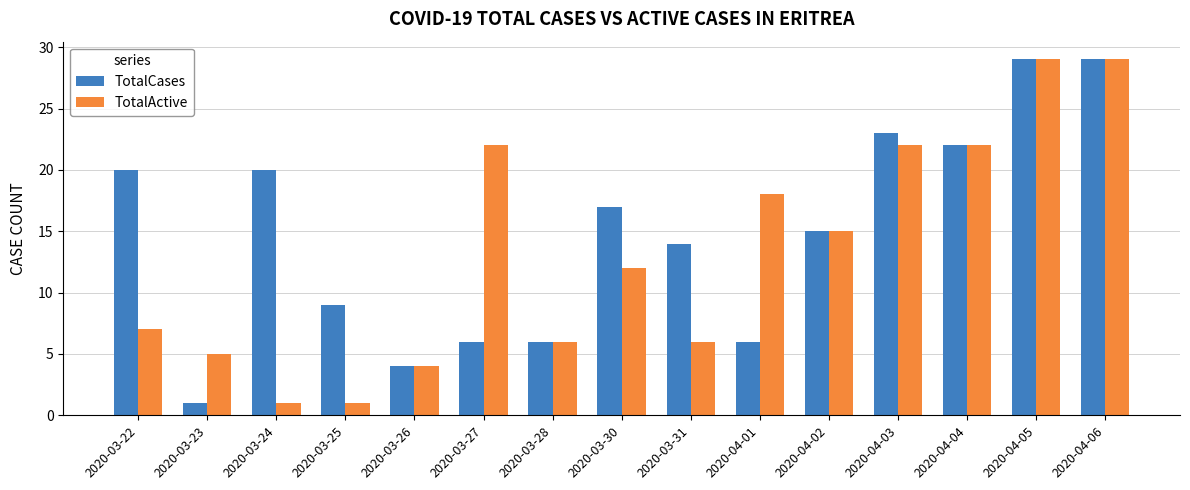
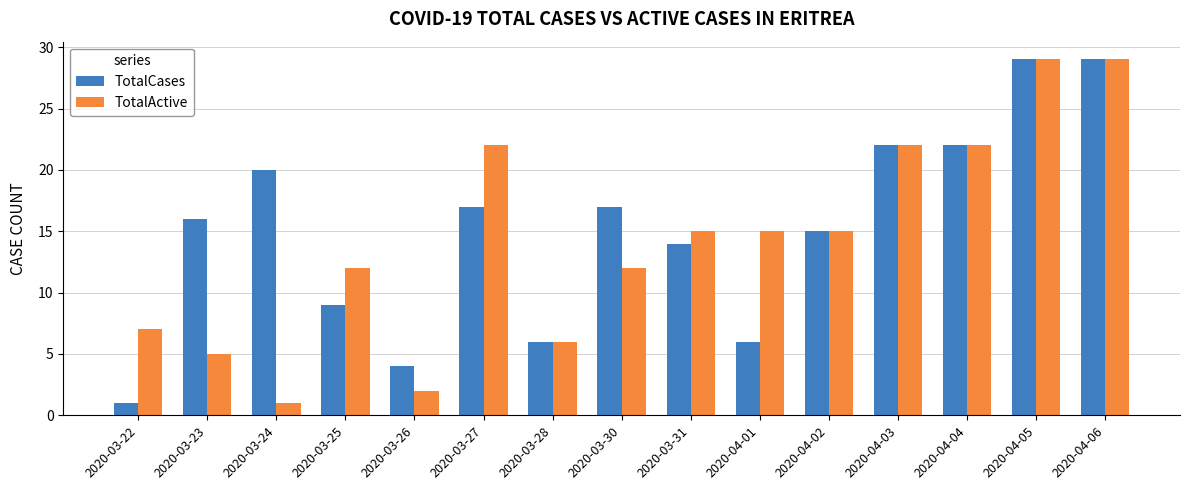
TotalCases, 2020-03-22: 20 -> 1
TotalCases, 2020-03-23: 1 -> 16
TotalActive, 2020-03-25: 1 -> 12
TotalActive, 2020-03-26: 4 -> 2
TotalCases, 2020-03-27: 6 -> 17
TotalActive, 2020-03-31: 6 -> 15
TotalActive, 2020-04-01: 18 -> 15
TotalCases, 2020-04-03: 23 -> 22
